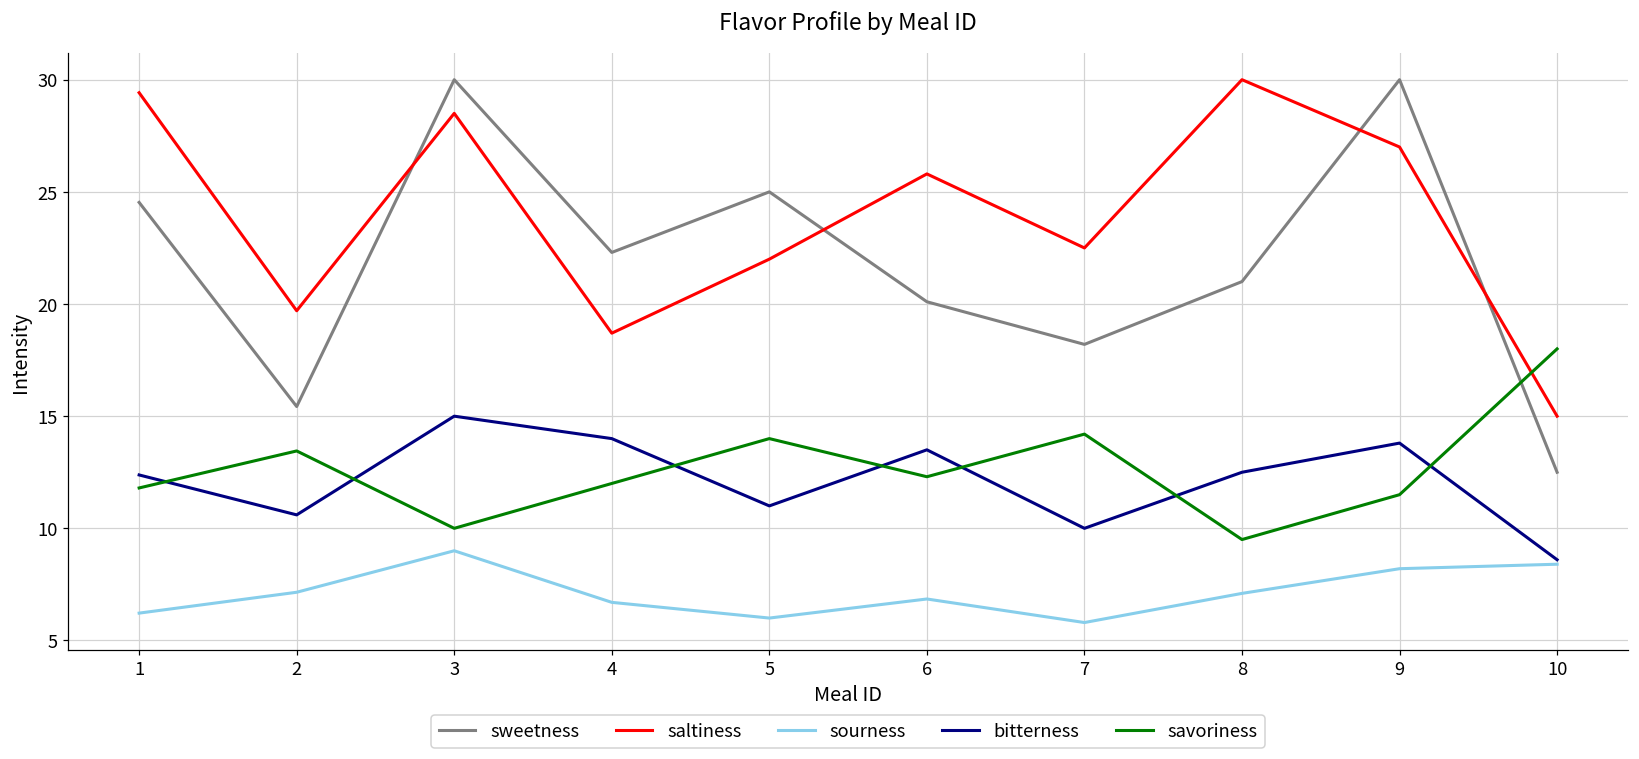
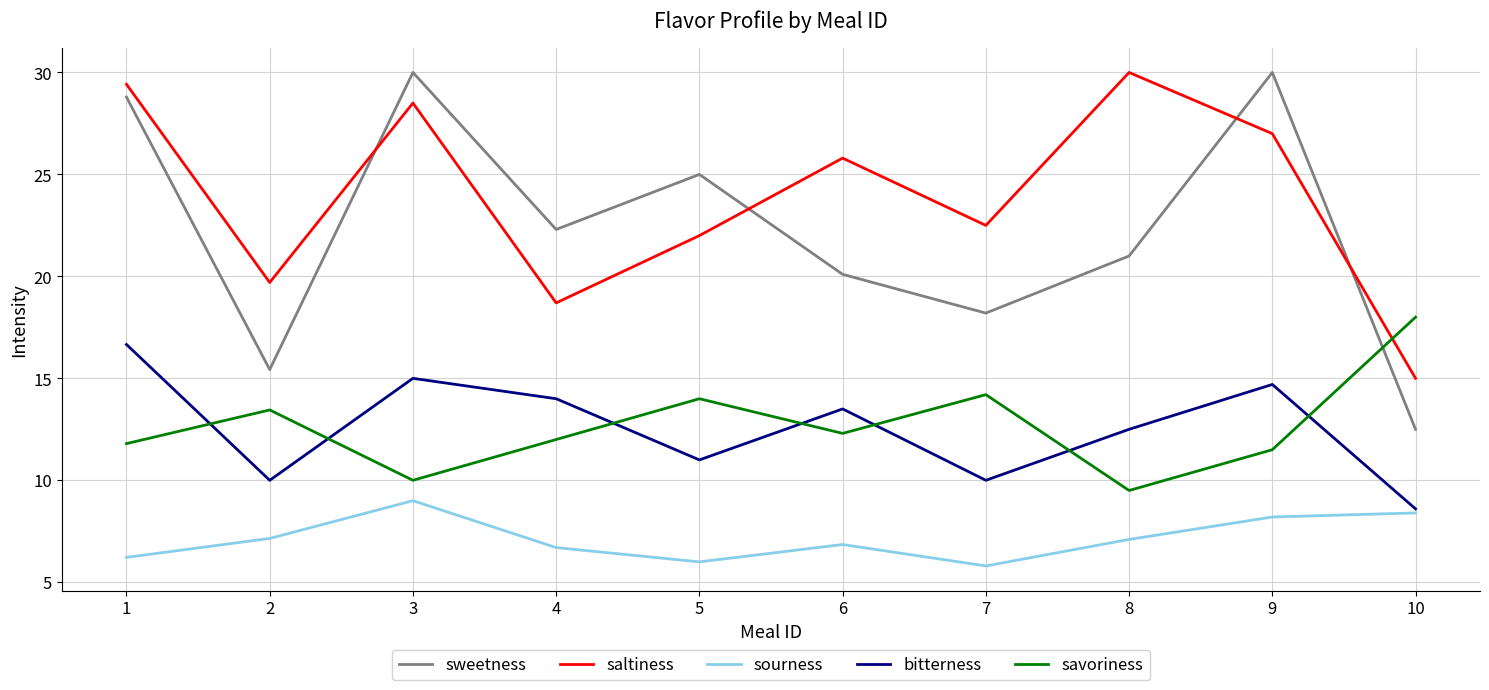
sweetness, 1: 24.5 -> 28.8
bitterness, 1: 12.4 -> 16.7
bitterness, 2: 10.6 -> 10.0
bitterness, 9: 13.8 -> 14.7
